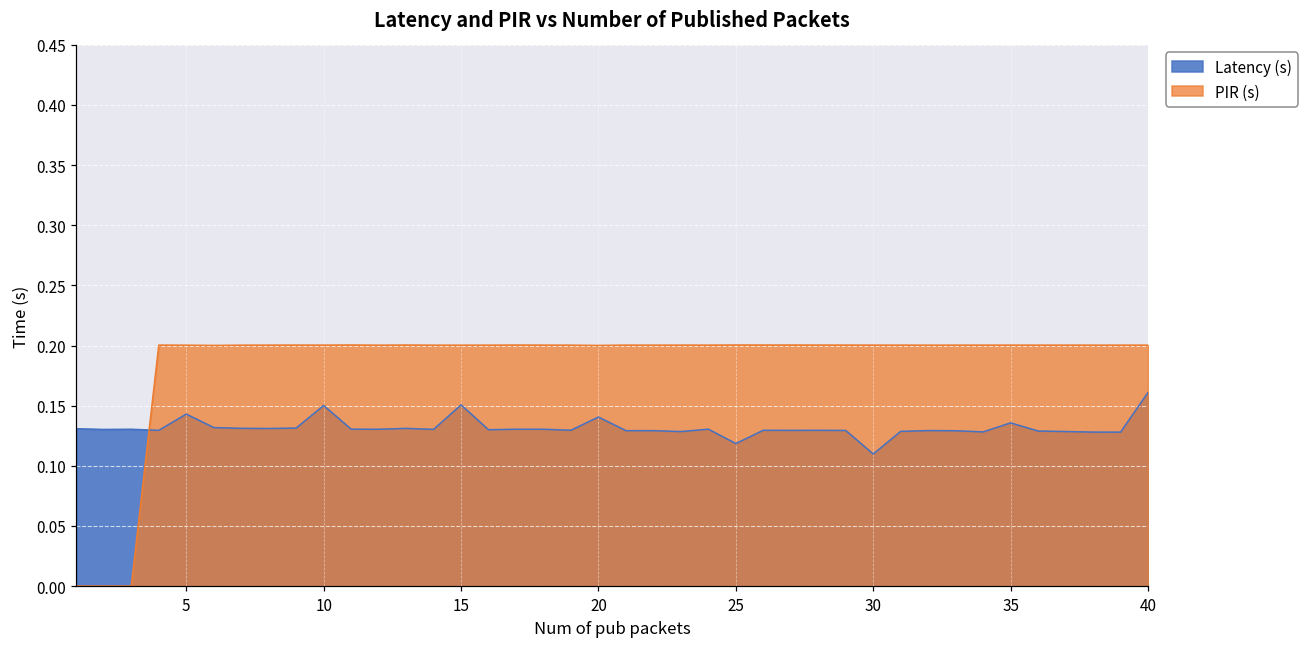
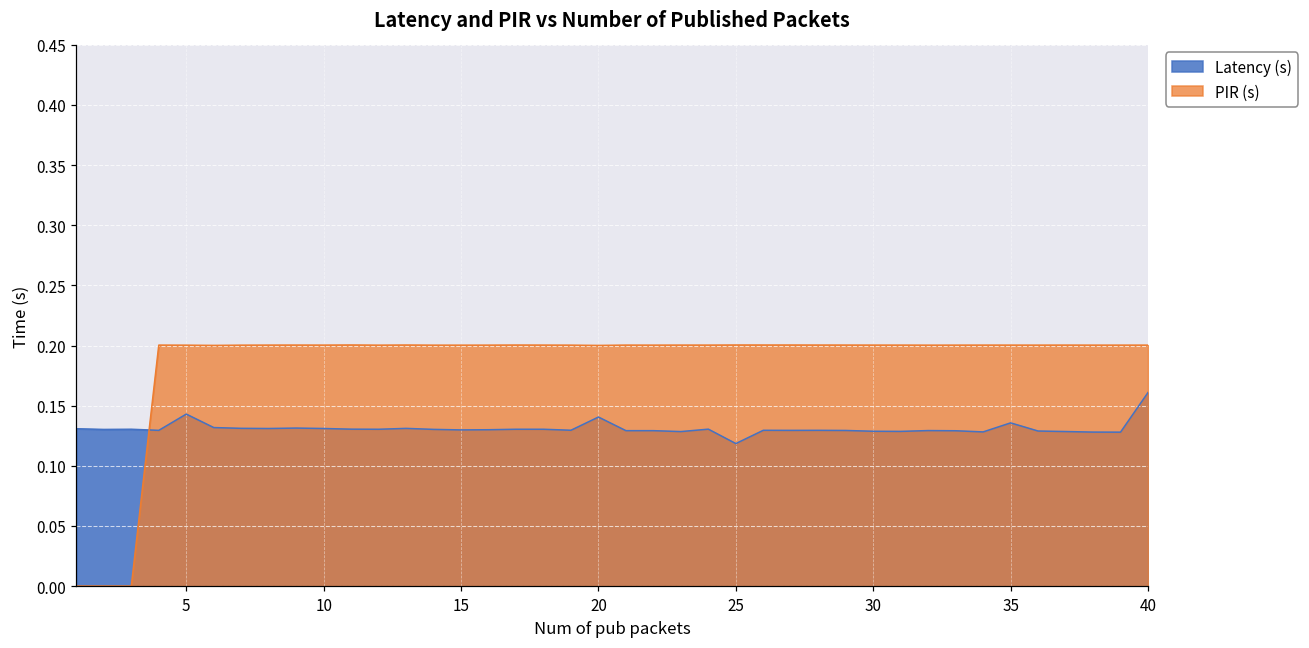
Latency (s), 10: 0.150 -> 0.131
Latency (s), 15: 0.151 -> 0.130
Latency (s), 30: 0.110 -> 0.129
